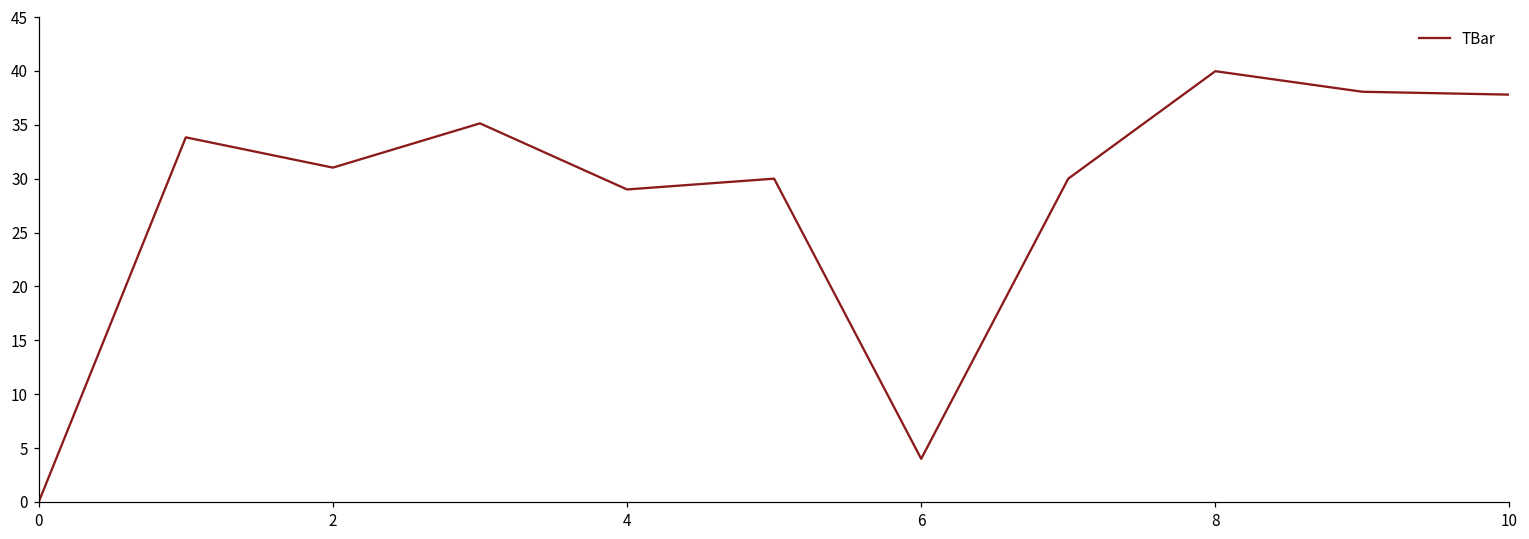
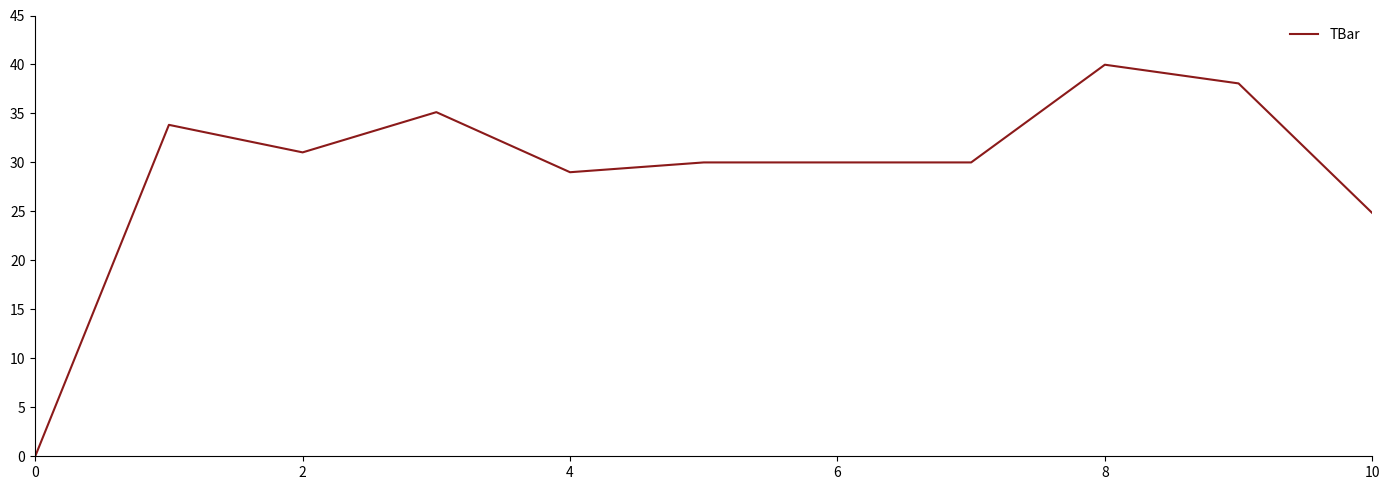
6: 4 -> 30
10: 38 -> 25
